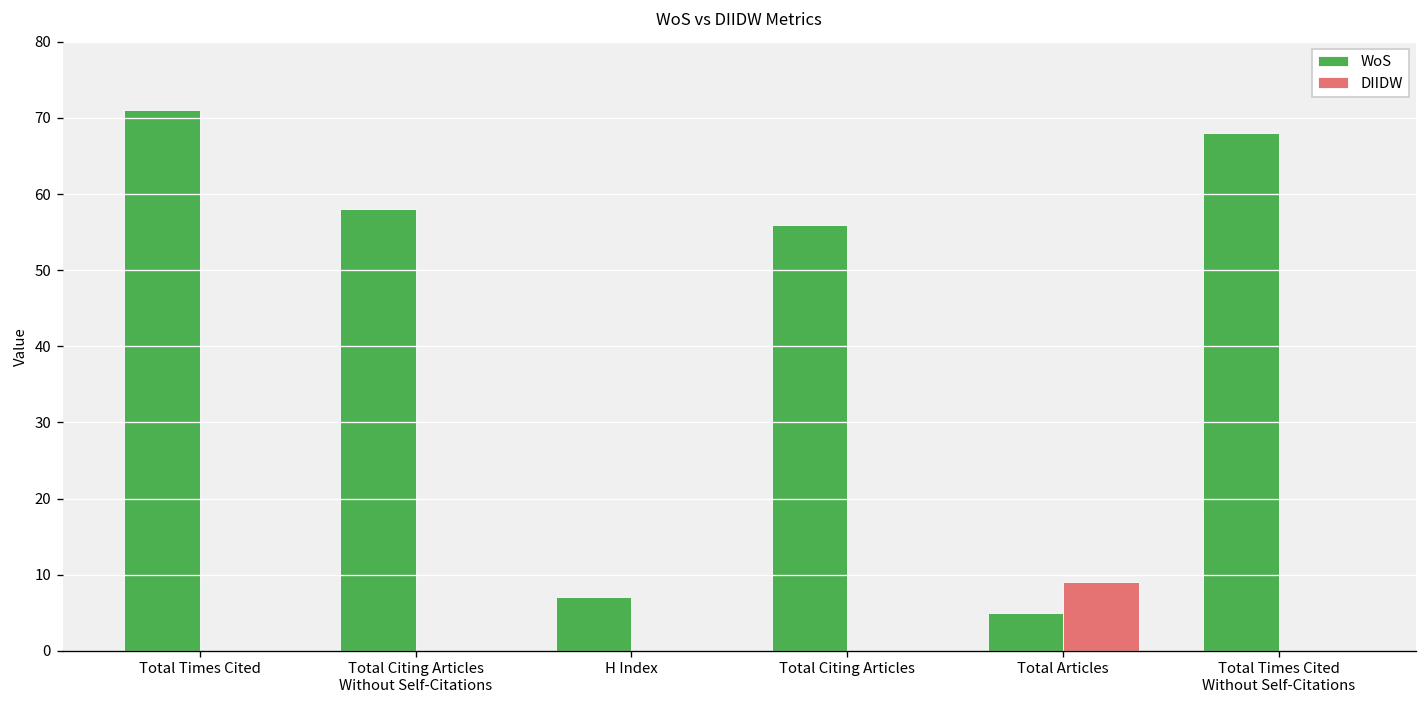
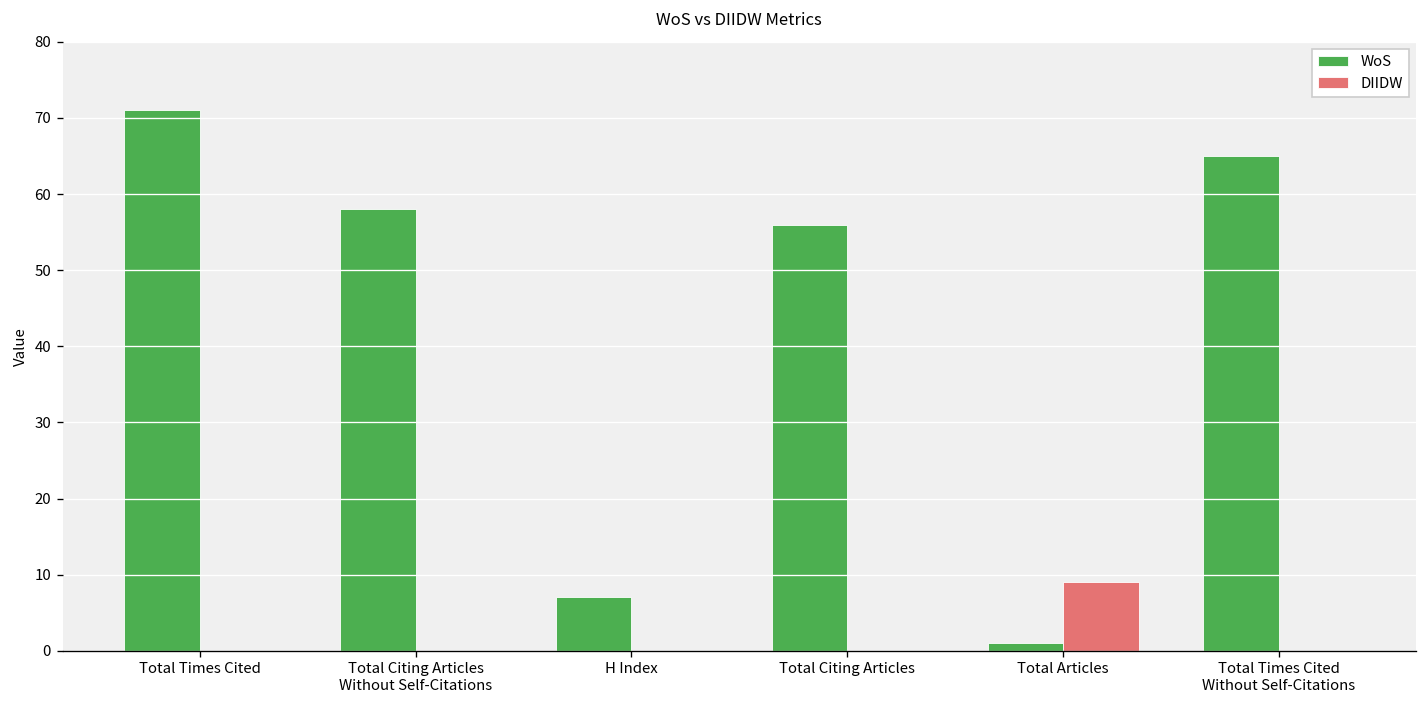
WoS, Total Articles: 5 -> 1
WoS, Total Times Cited Without Self-Citations: 68 -> 65
